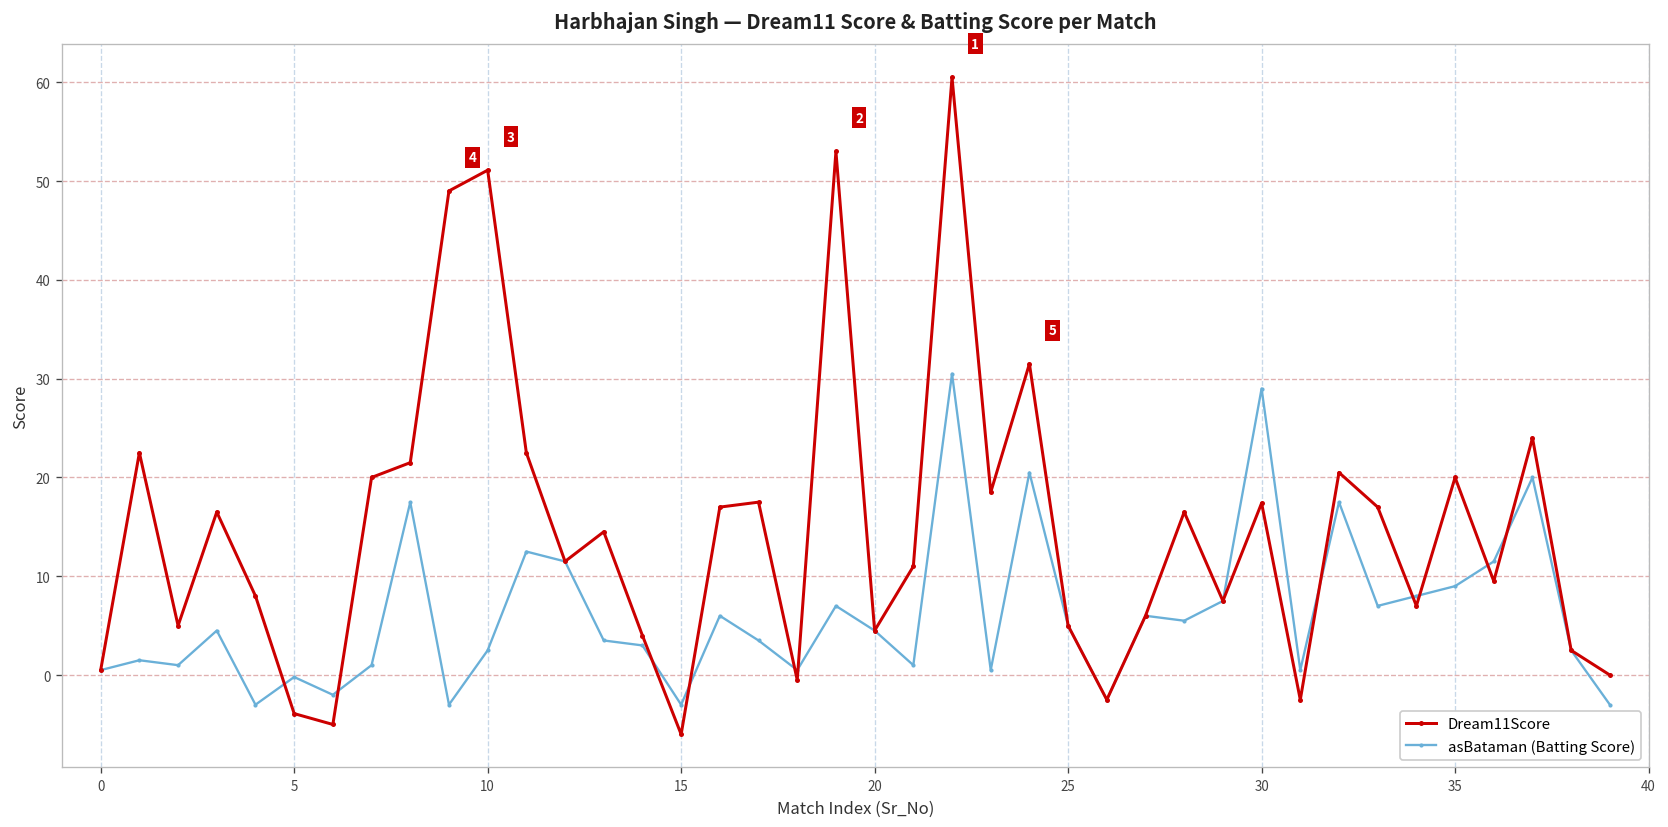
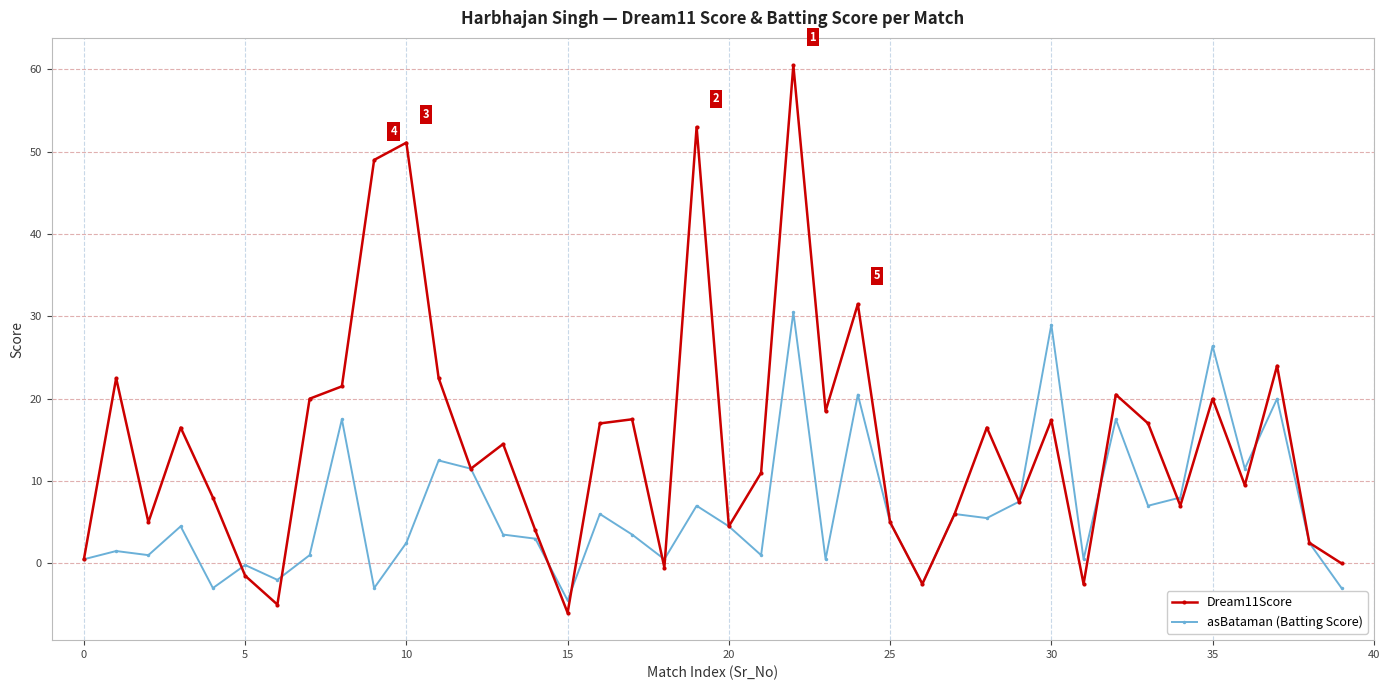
Dream11Score, 5: -4 -> -2
asBataman (Batting Score), 15: -3 -> -5
asBataman (Batting Score), 35: 9 -> 26
